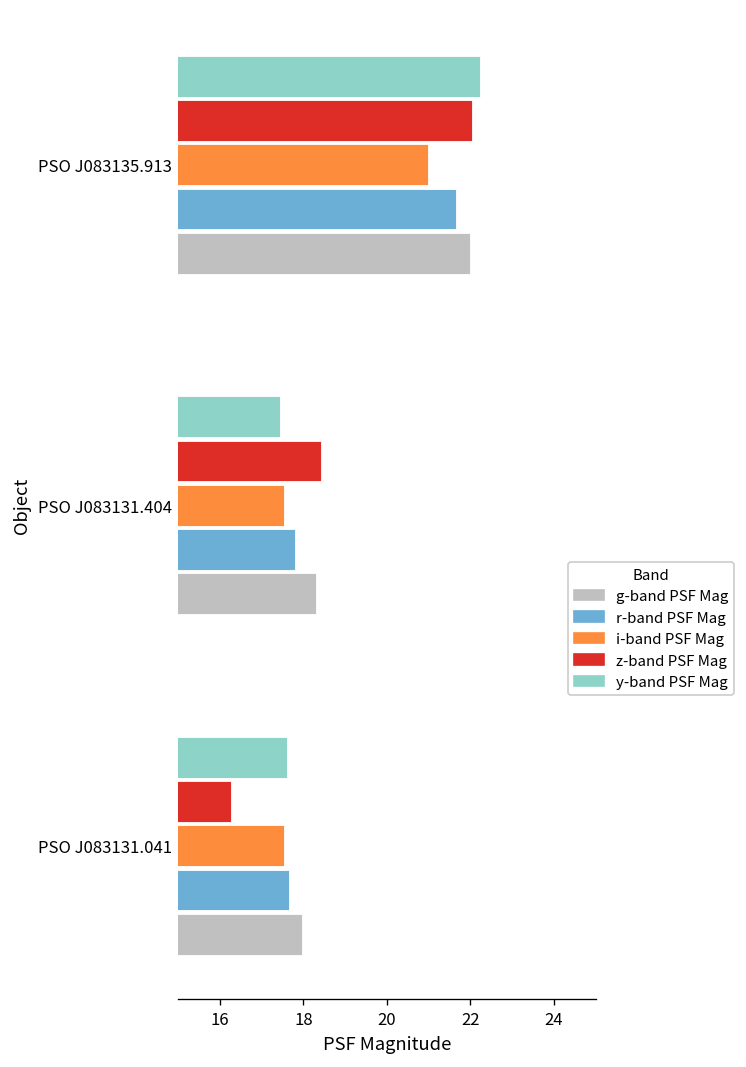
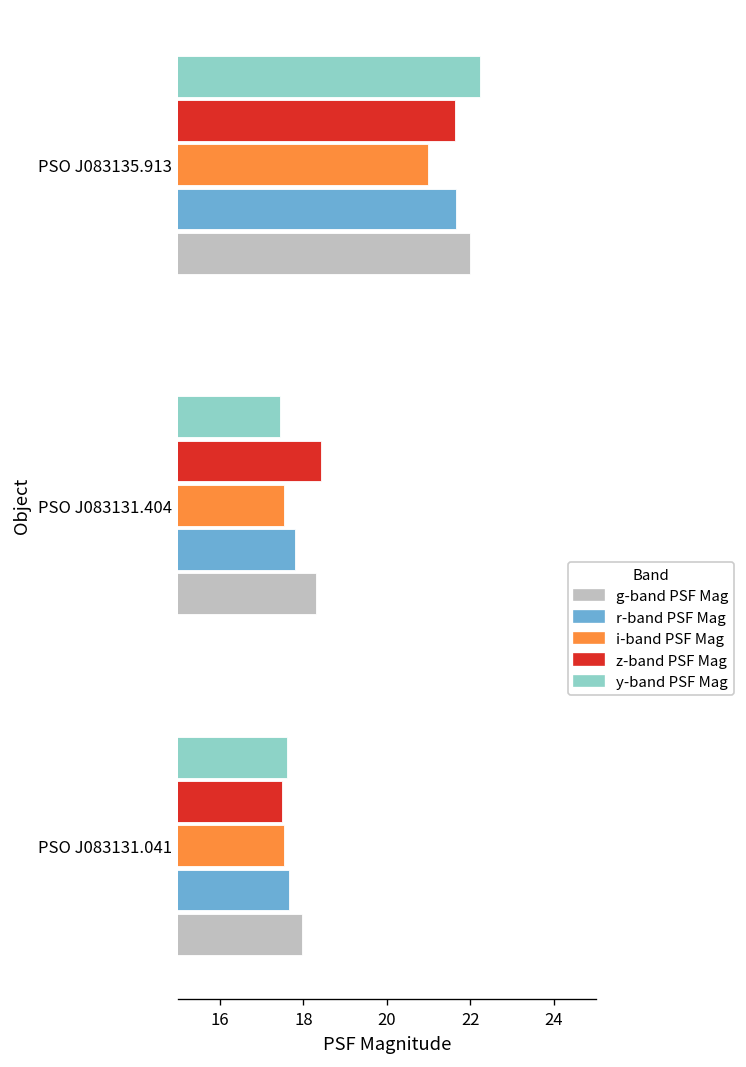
z-band PSF Mag, PSO J083135.913: 22.0 -> 21.6
z-band PSF Mag, PSO J083131.041: 16.3 -> 17.5
